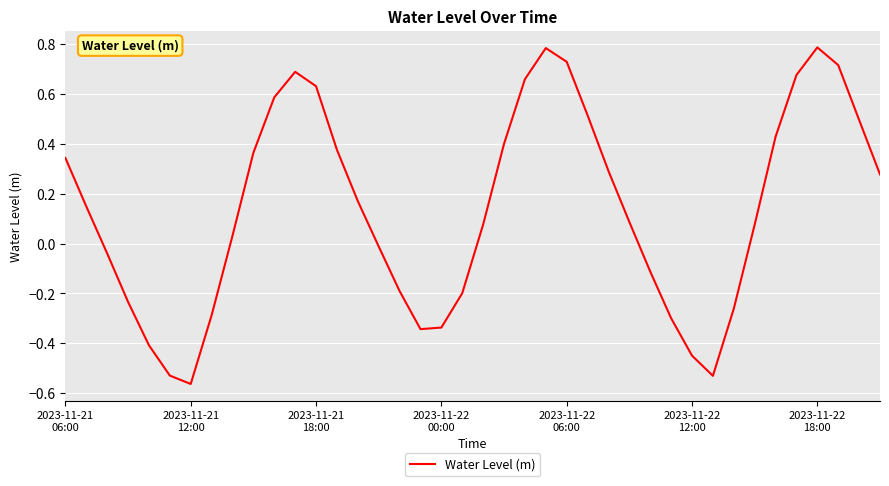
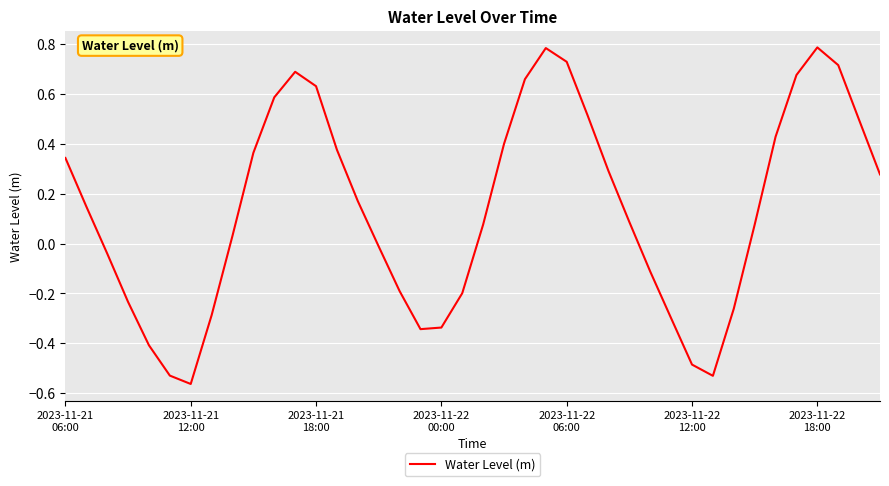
2023-11-22 12:00: -0.45 -> -0.49
